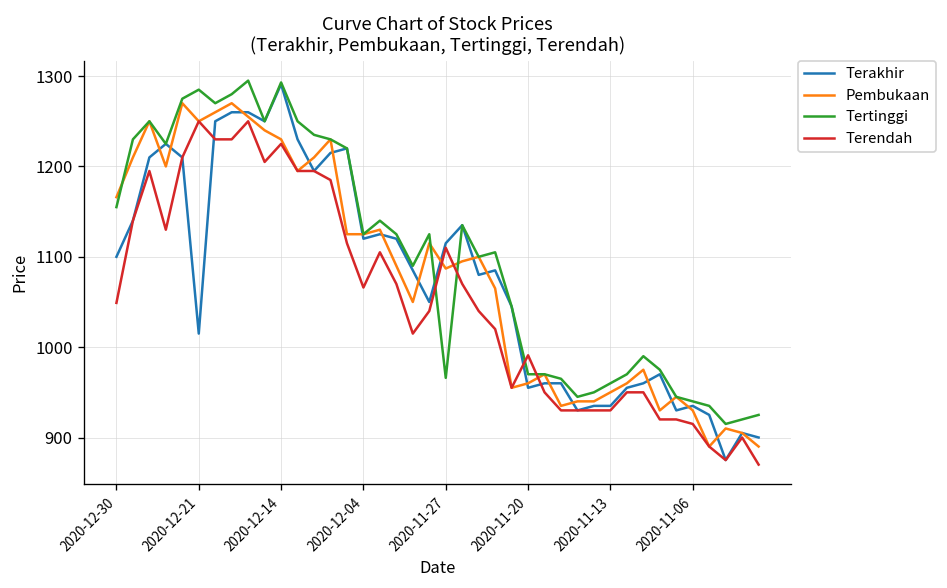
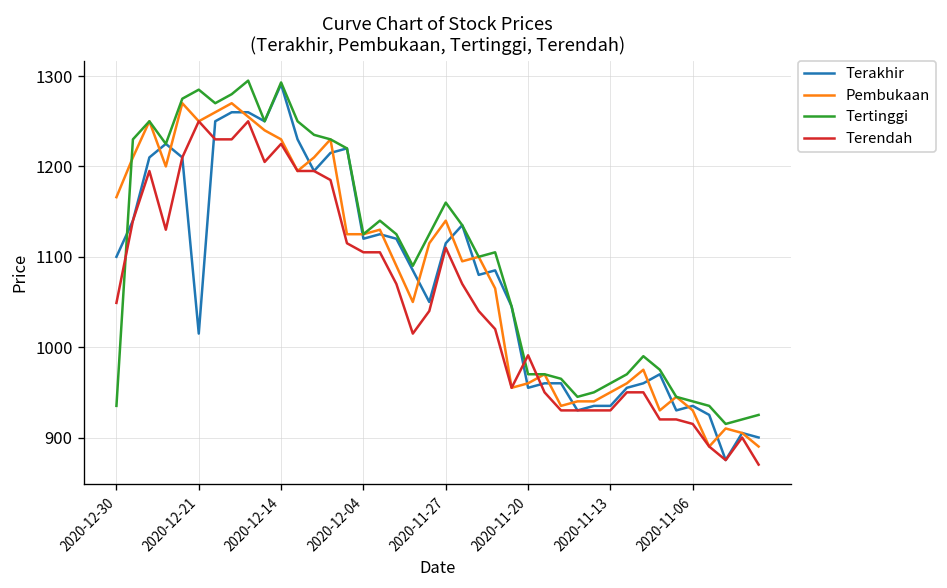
Tertinggi, 2020-12-30: 1160 -> 940
Terendah, 2020-12-04: 1070 -> 1110
Pembukaan, 2020-11-27: 1090 -> 1140
Tertinggi, 2020-11-27: 970 -> 1160
